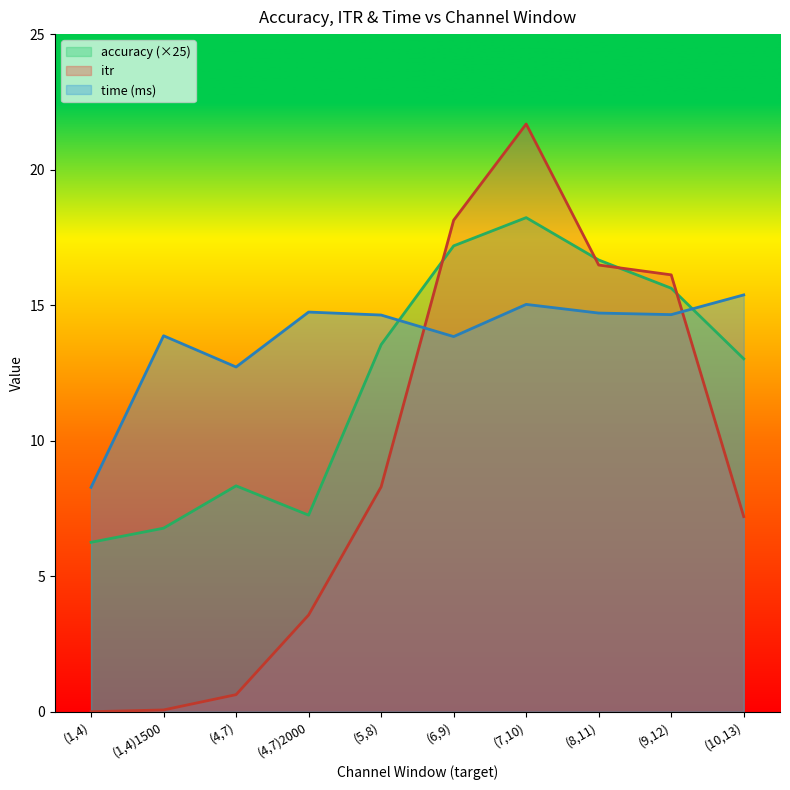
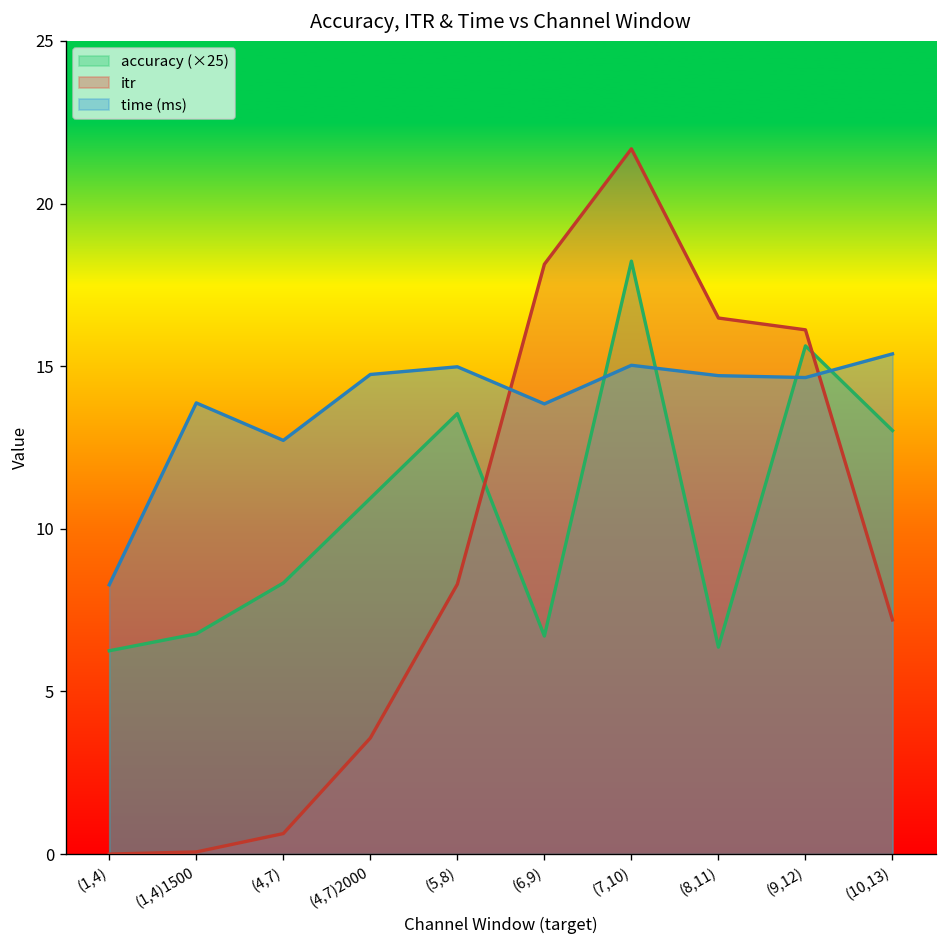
accuracy (×25), (4,7)2000: 7.3 -> 10.9
time (ms), (5,8): 14.6 -> 15.0
accuracy (×25), (6,9): 17.2 -> 6.7
accuracy (×25), (8,11): 16.7 -> 6.4
